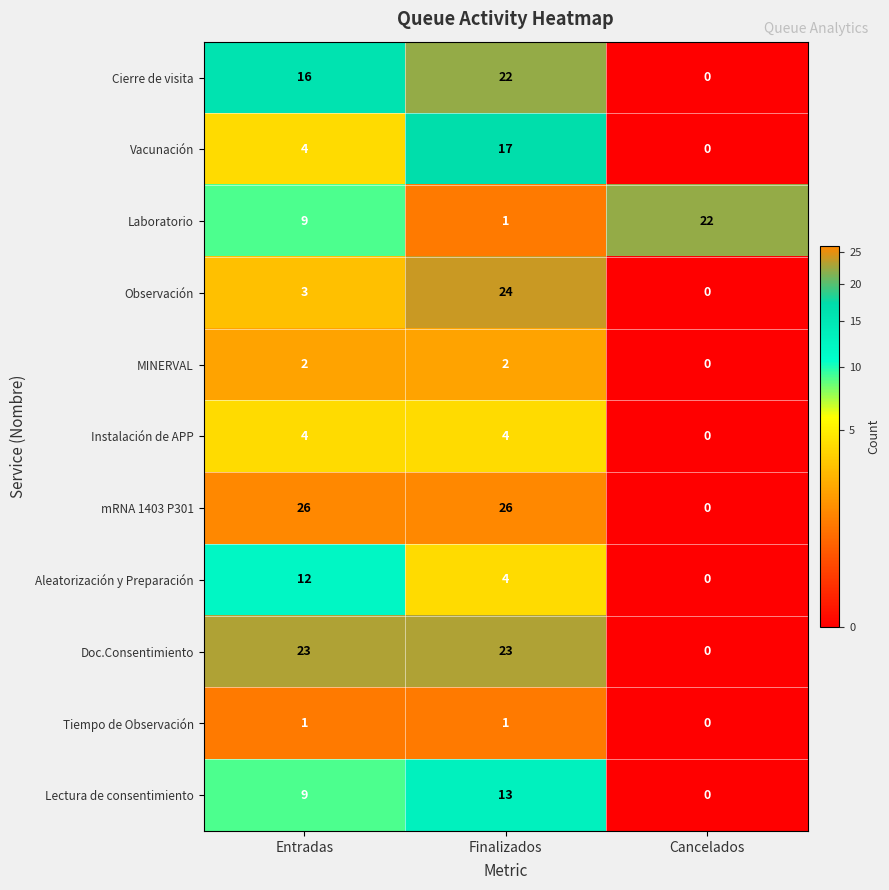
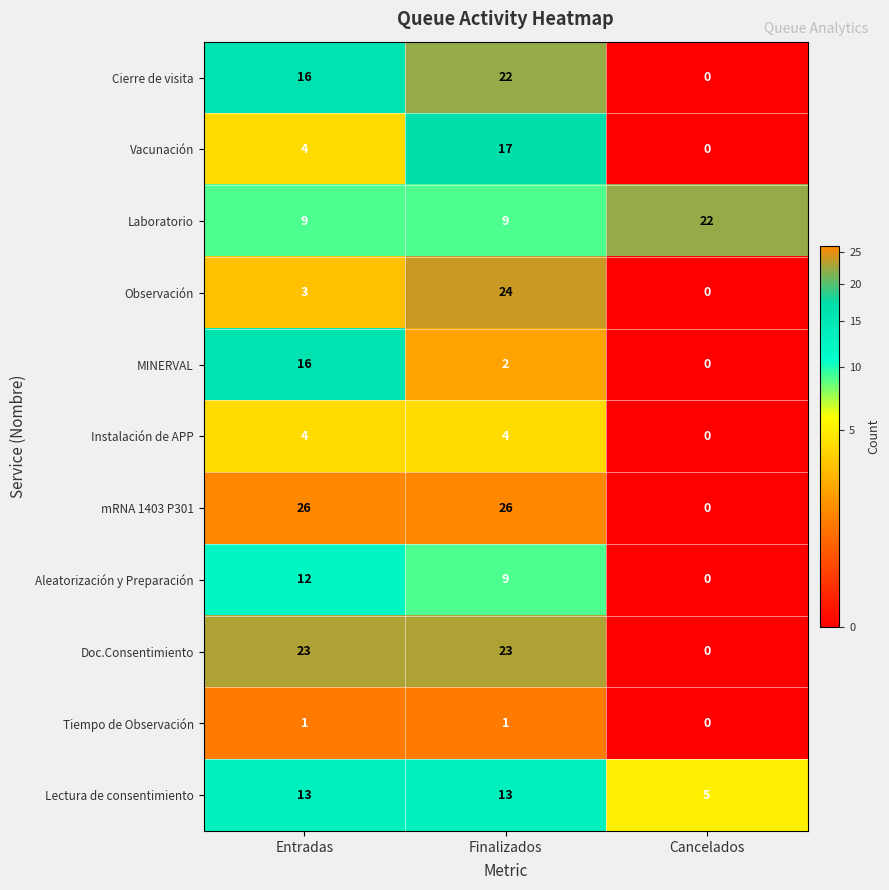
Laboratorio, Finalizados: 1 -> 9
MINERVAL, Entradas: 2 -> 16
Aleatorización y Preparación, Finalizados: 4 -> 9
Lectura de consentimiento, Entradas: 9 -> 13
Lectura de consentimiento, Cancelados: 0 -> 5
